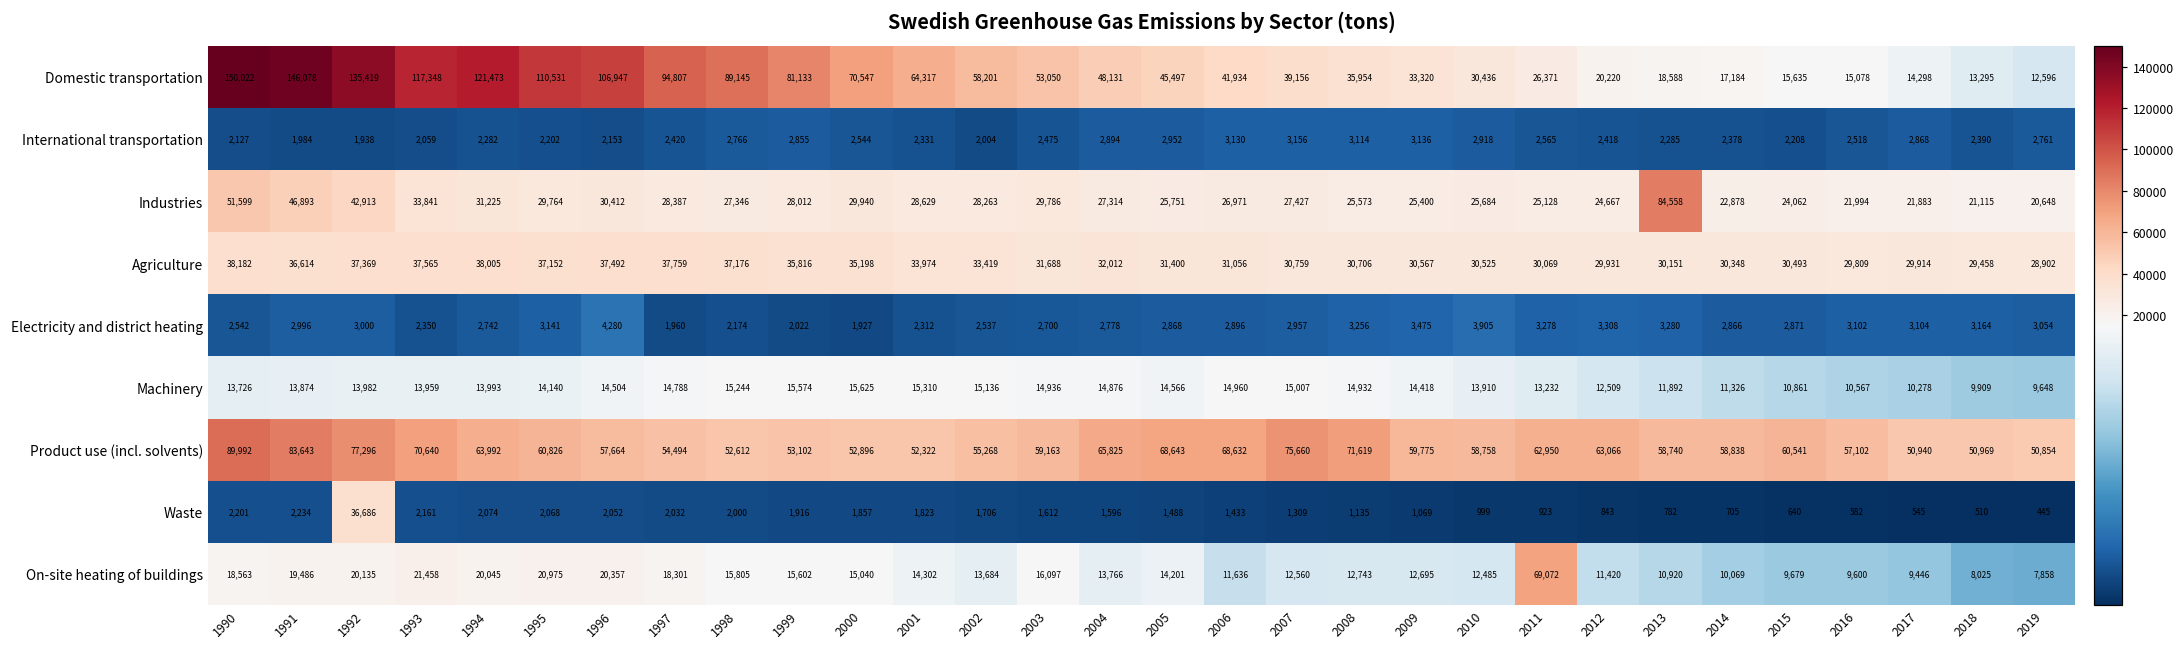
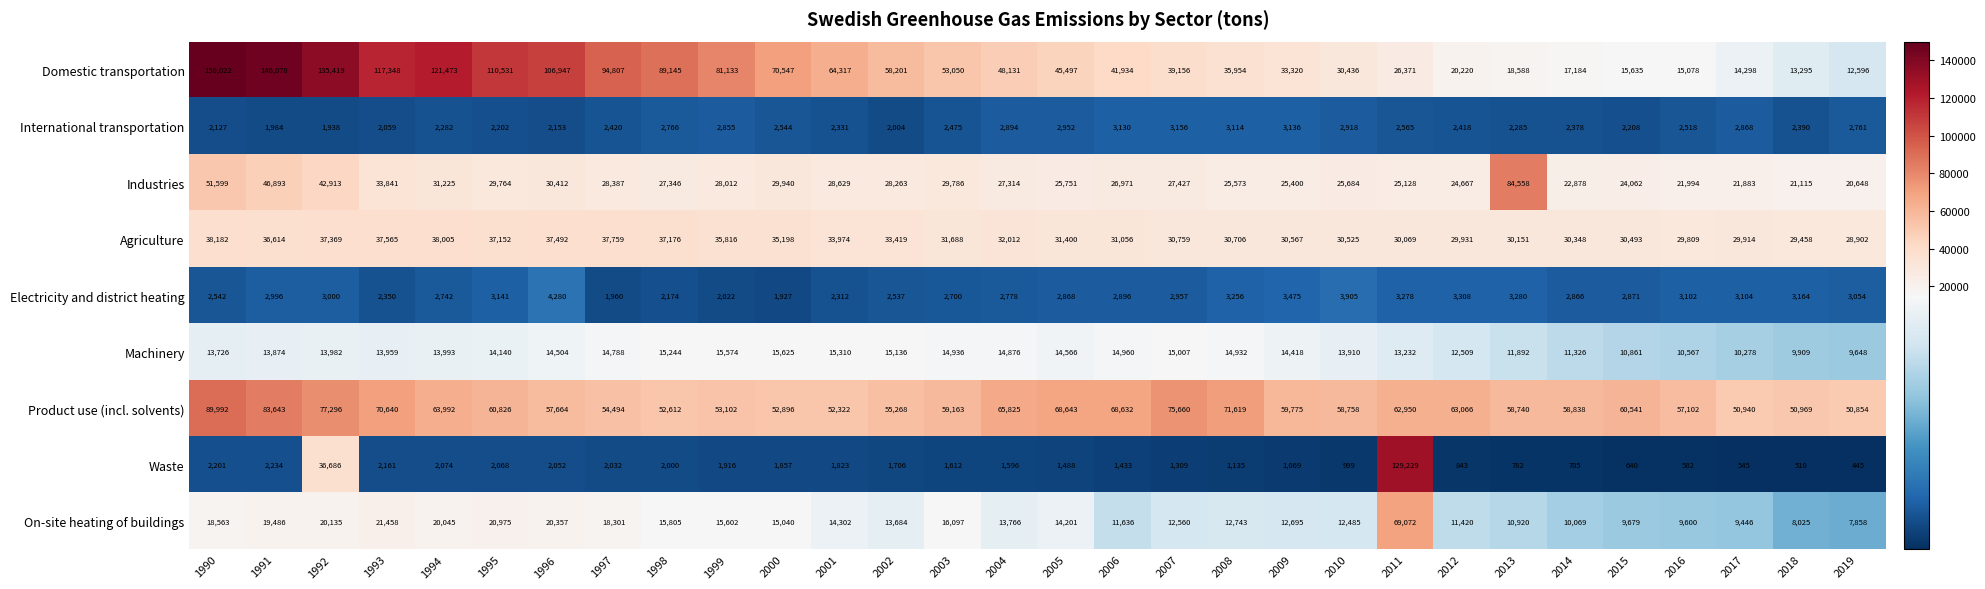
Waste, 2011: 923 -> 129,229
